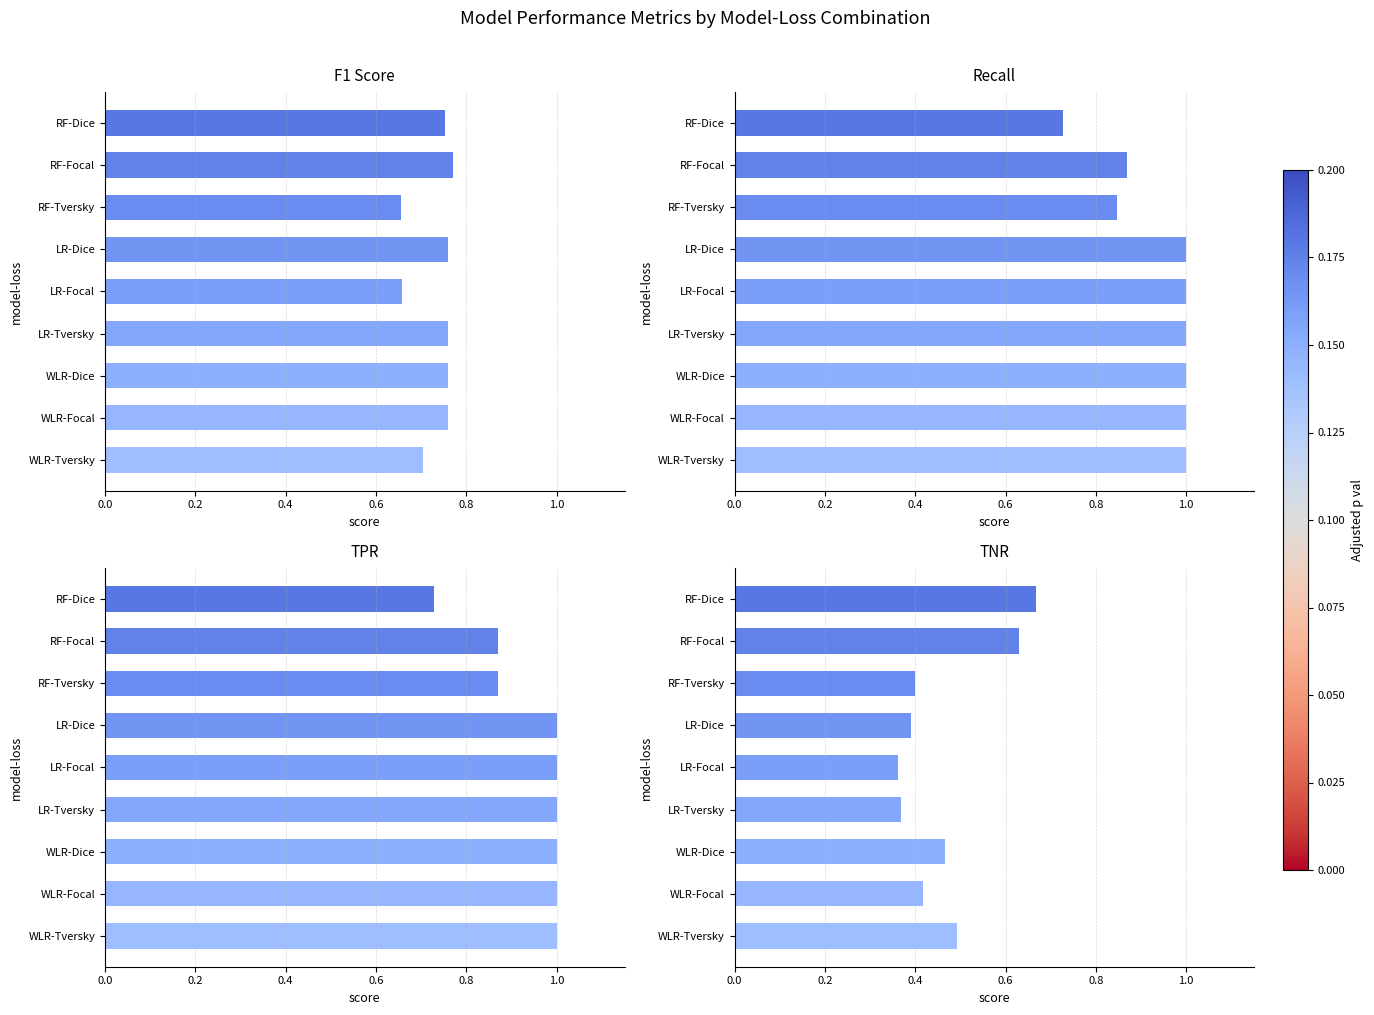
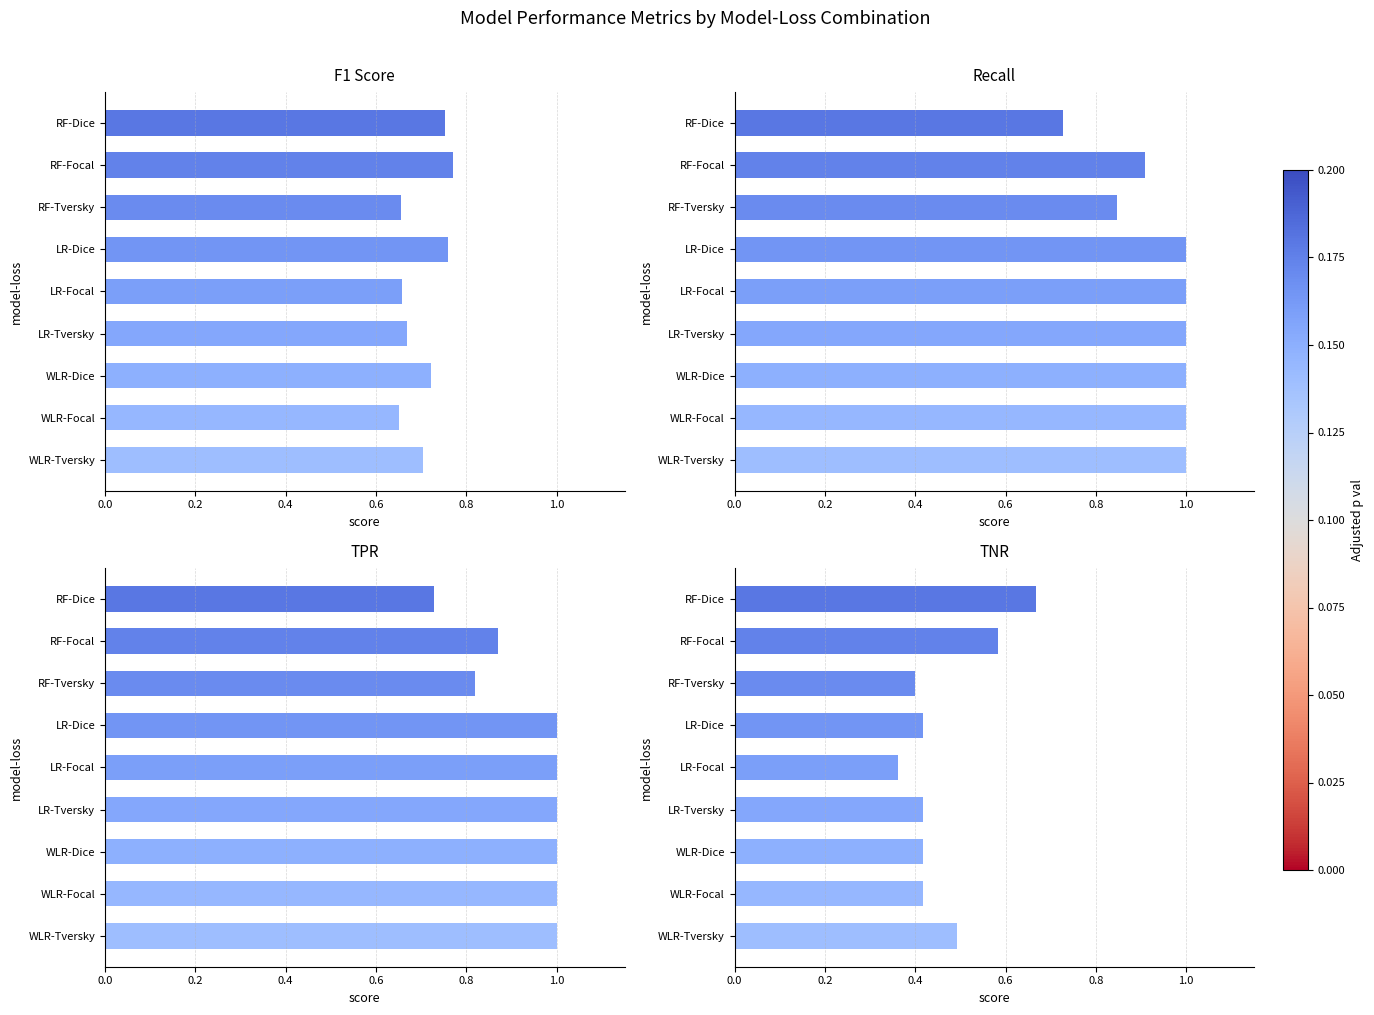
F1 Score, LR-Tversky: 0.76 -> 0.67
F1 Score, WLR-Dice: 0.76 -> 0.72
F1 Score, WLR-Focal: 0.76 -> 0.65
Recall, RF-Focal: 0.87 -> 0.91
TPR, RF-Tversky: 0.87 -> 0.82
TNR, RF-Focal: 0.63 -> 0.58
TNR, LR-Dice: 0.39 -> 0.42
TNR, LR-Tversky: 0.37 -> 0.42
TNR, WLR-Dice: 0.47 -> 0.42
